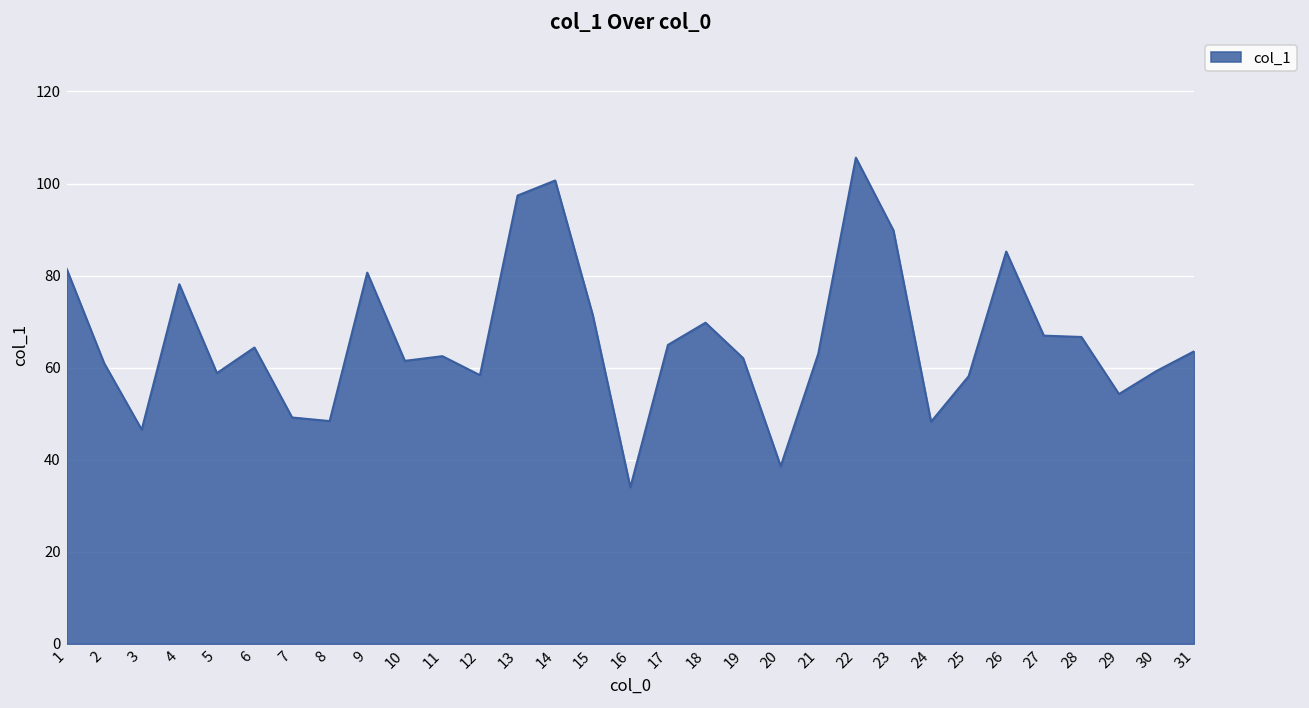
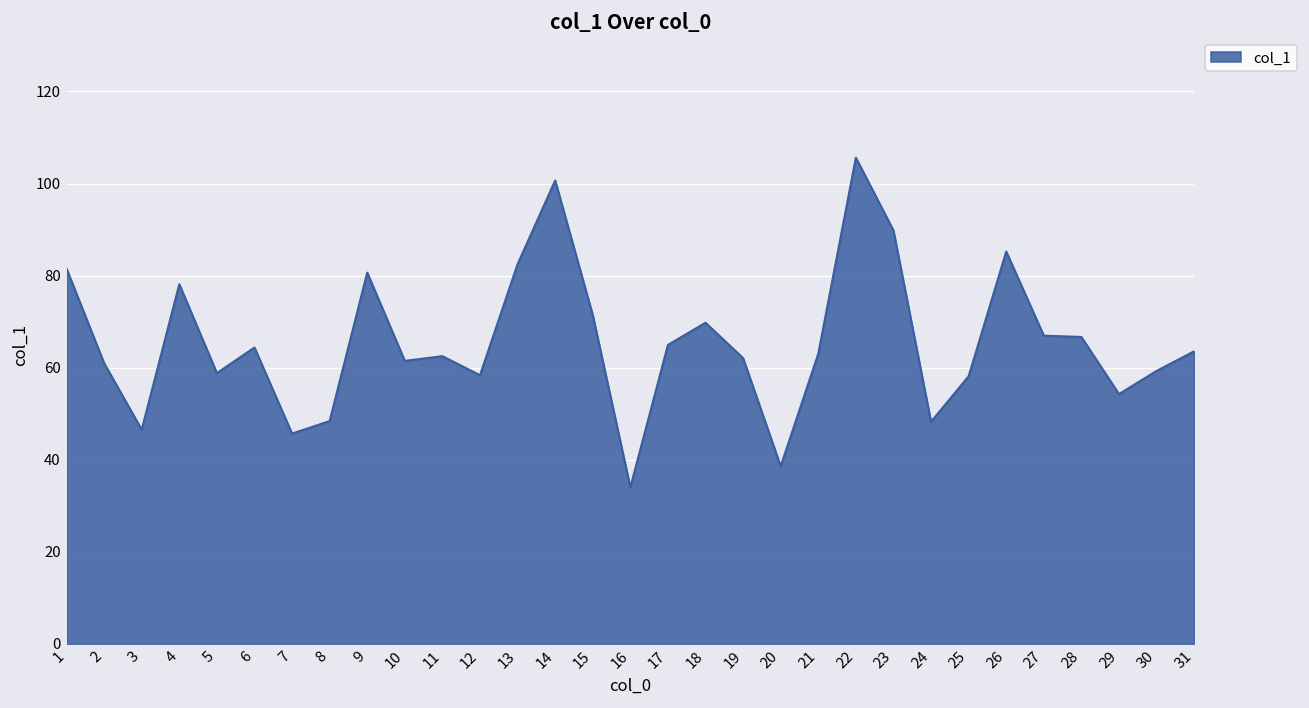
7: 49 -> 46
13: 97 -> 83
